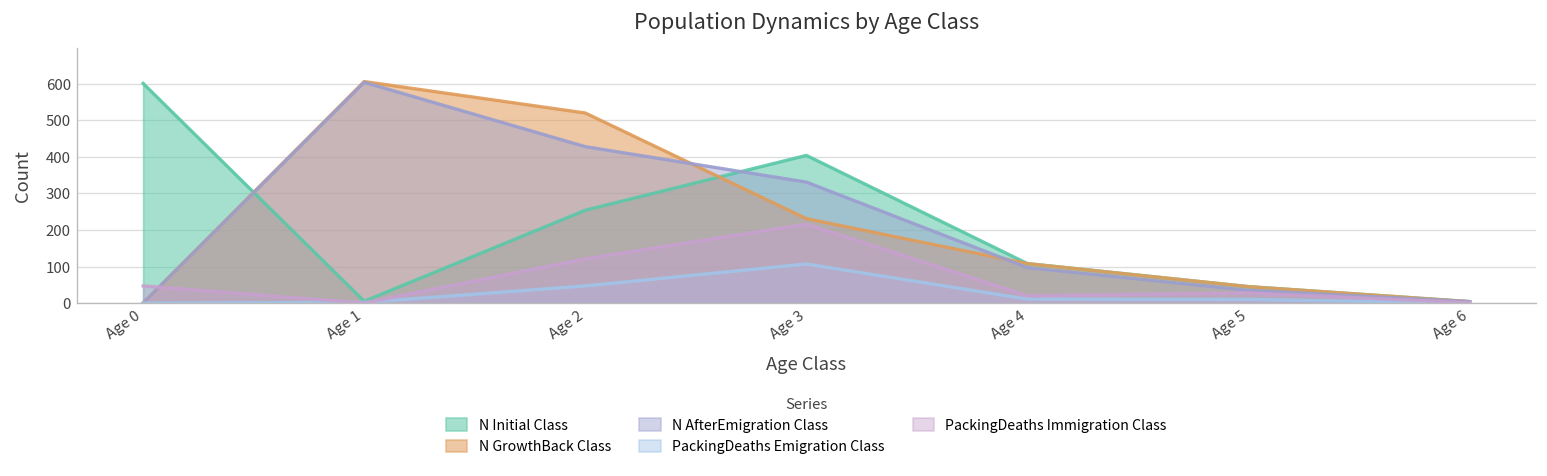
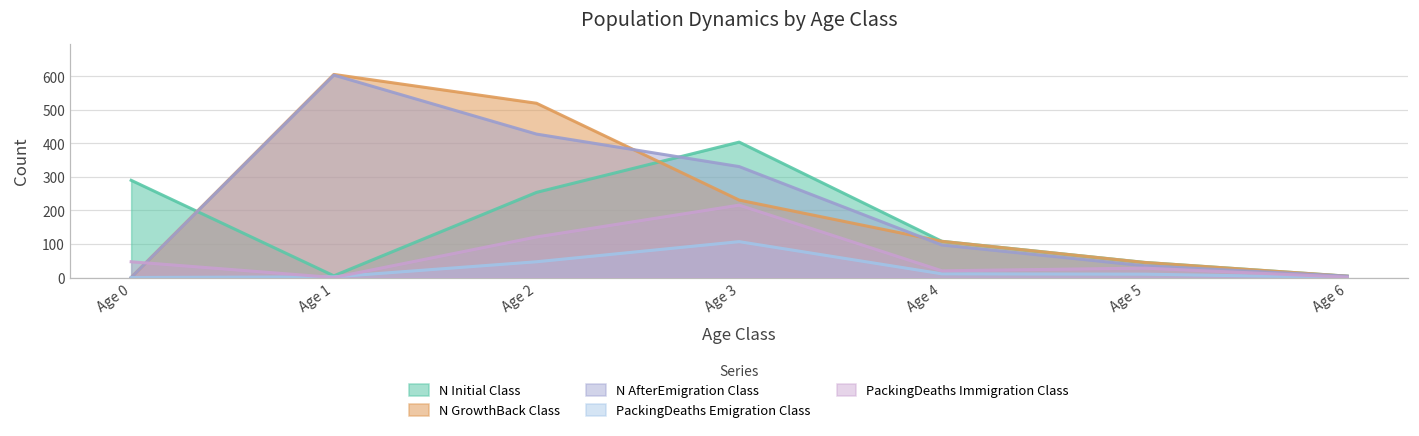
N Initial Class, Age 0: 600 -> 290
